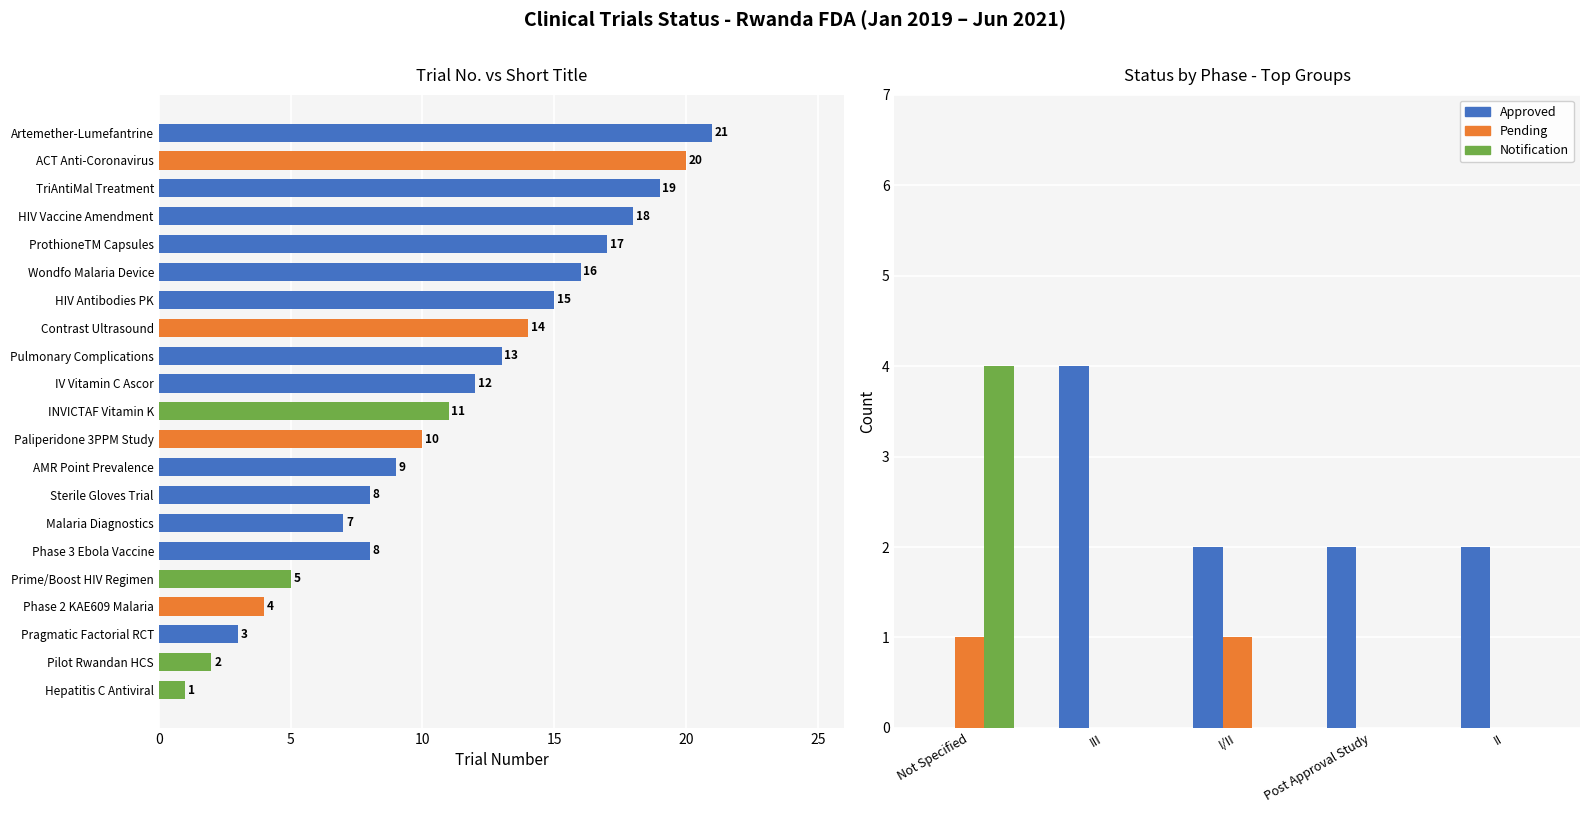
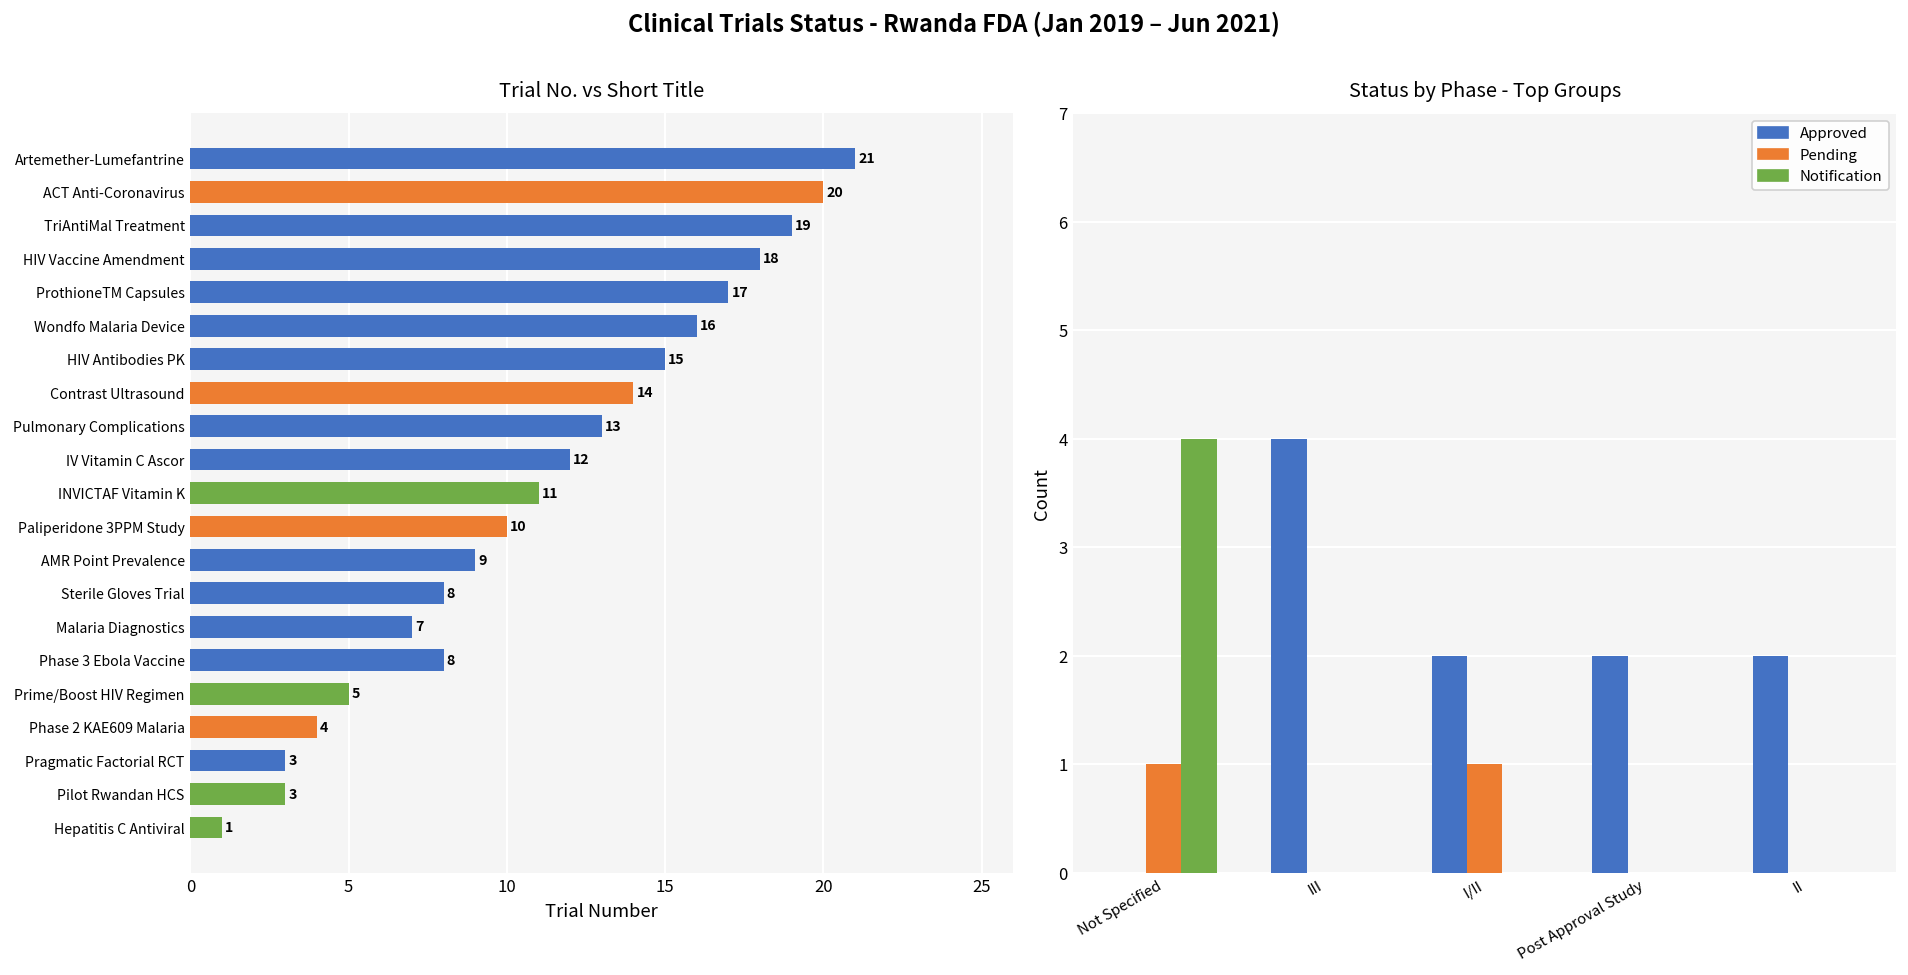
Trial No. vs Short Title, Pilot Rwandan HCS: 2 -> 3
